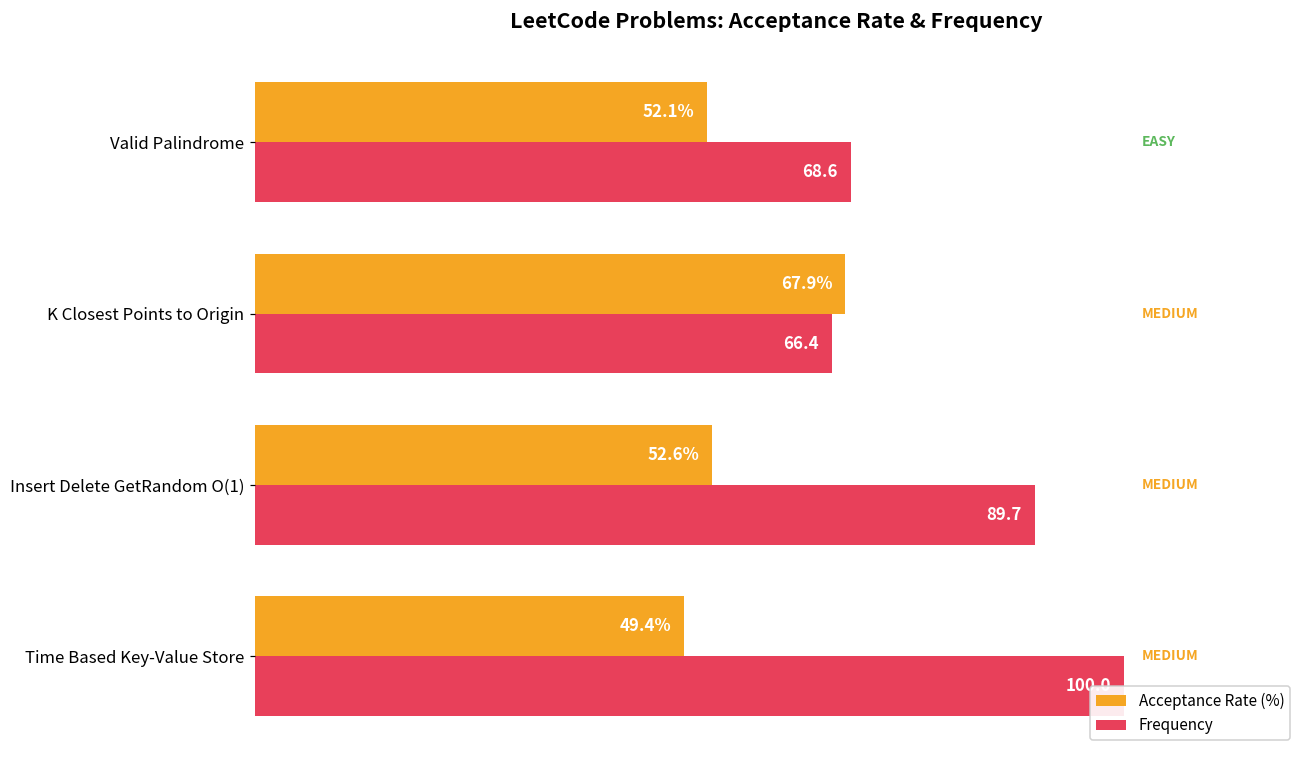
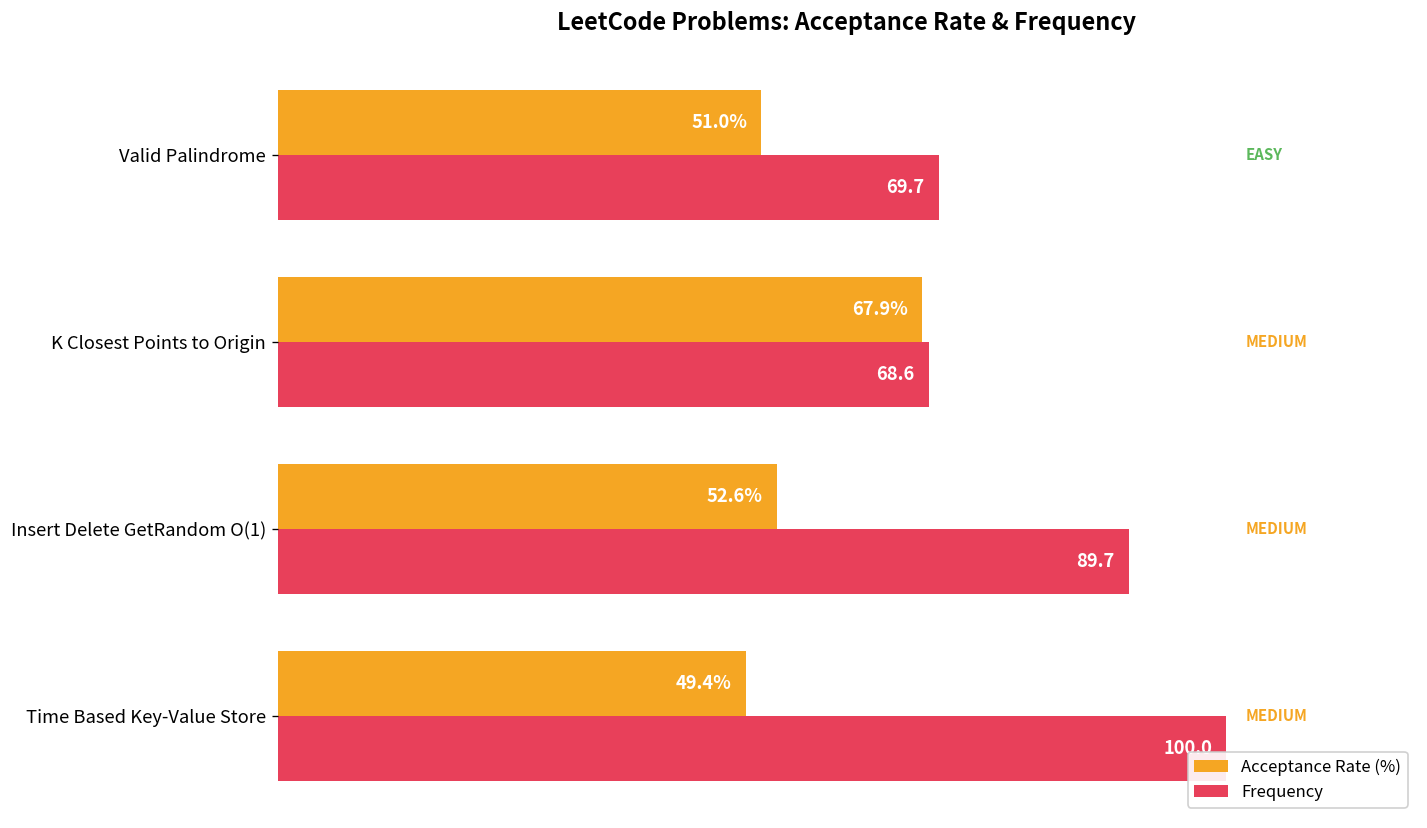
Acceptance Rate (%), Valid Palindrome: 52.1% -> 51.0%
Frequency, Valid Palindrome: 68.6 -> 69.7
Frequency, K Closest Points to Origin: 66.4 -> 68.6
